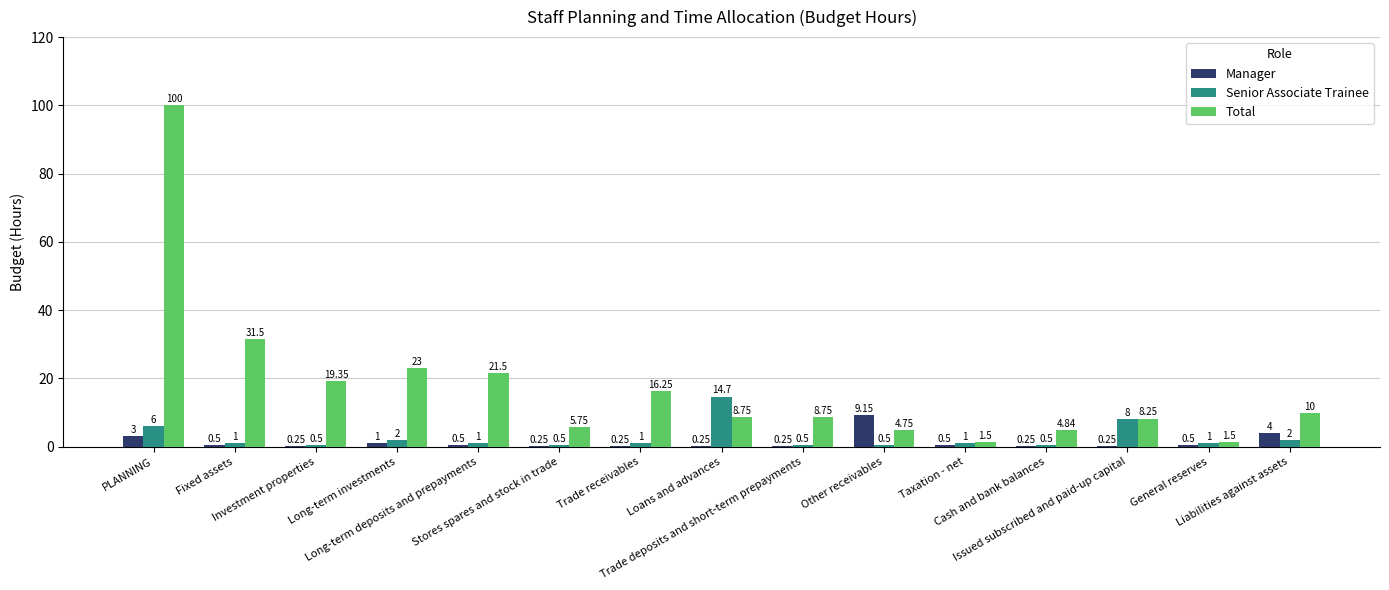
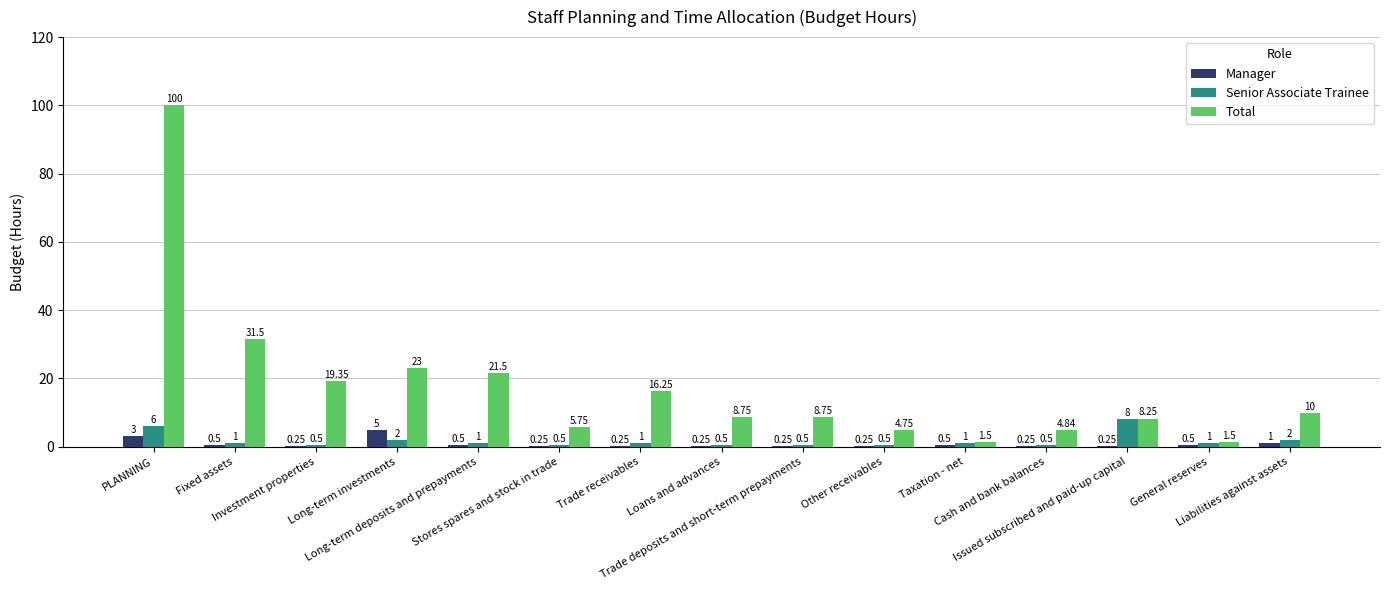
Manager, Long-term investments: 1 -> 5
Senior Associate Trainee, Loans and advances: 14.7 -> 0.5
Manager, Other receivables: 9.15 -> 0.25
Manager, Liabilities against assets: 4 -> 1
